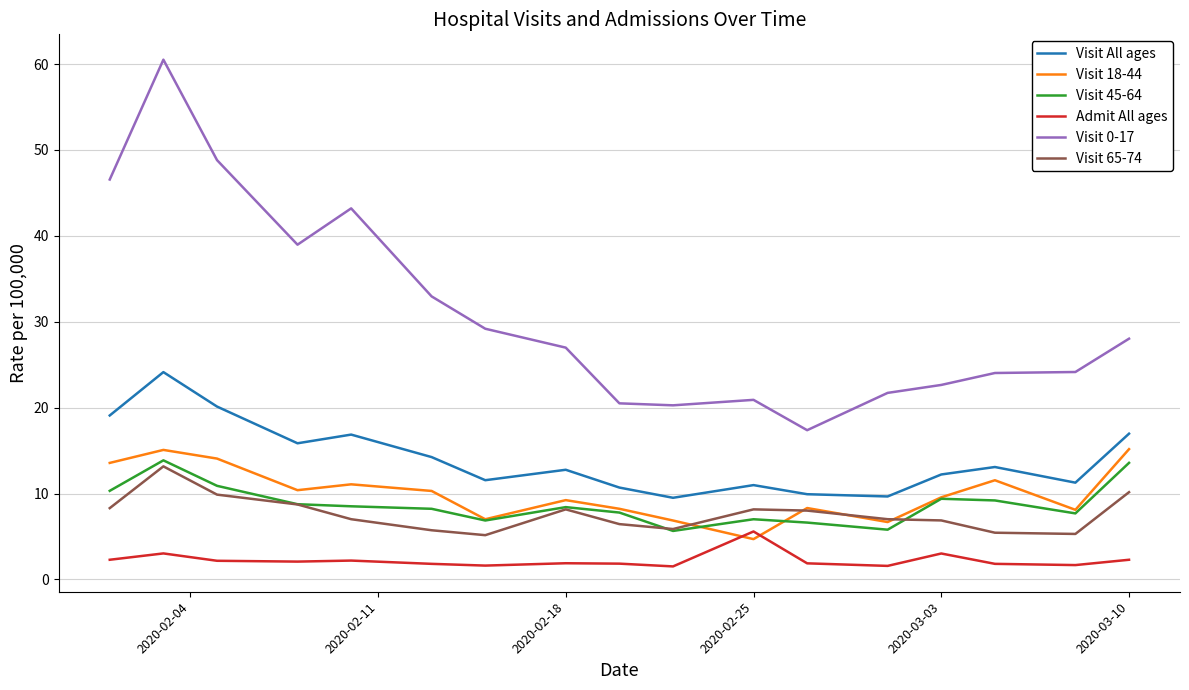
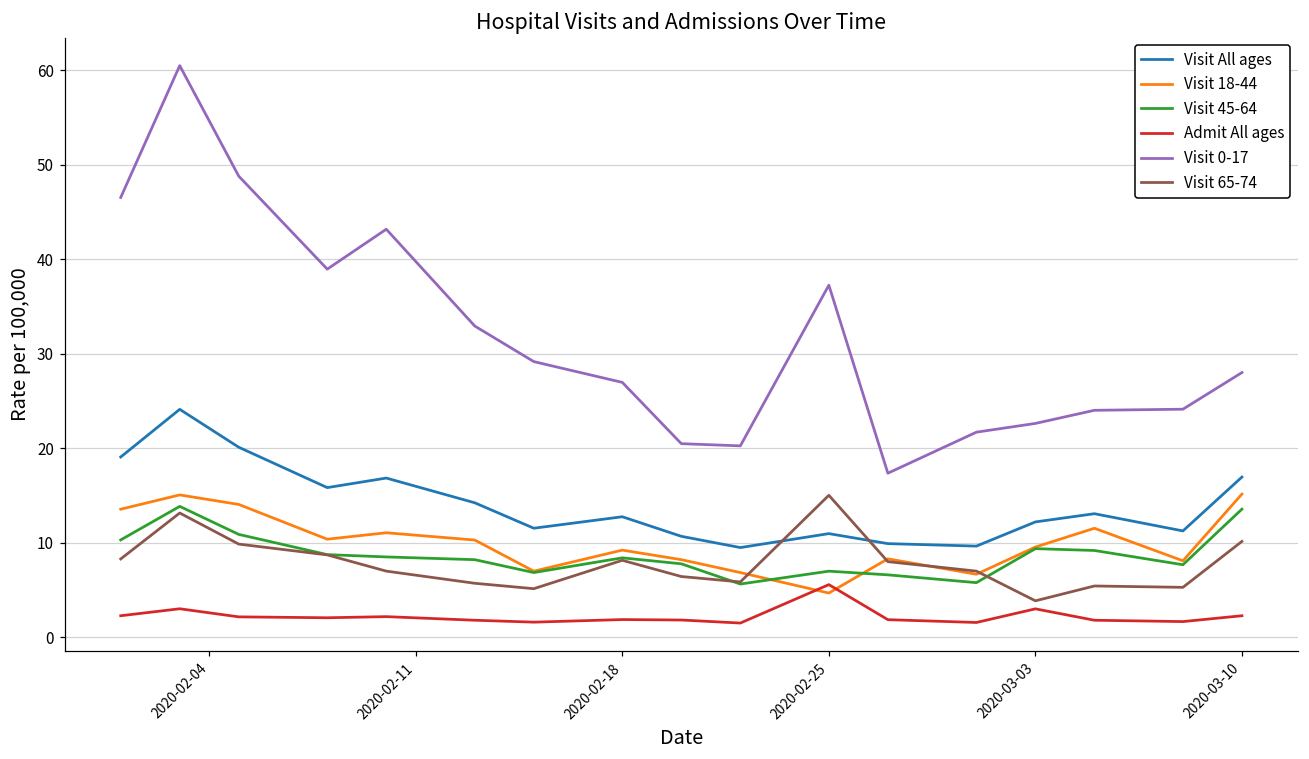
Visit 0-17, 2020-02-25: 21 -> 37
Visit 65-74, 2020-02-25: 8 -> 15
Visit 65-74, 2020-03-03: 7 -> 4
